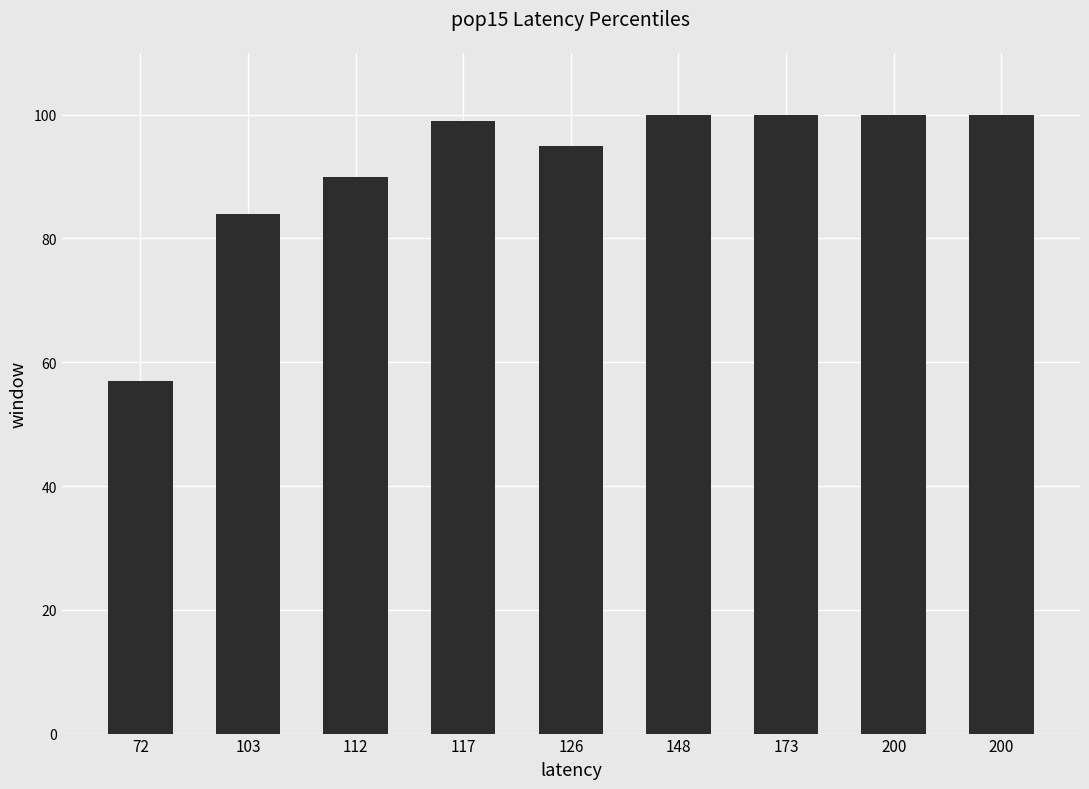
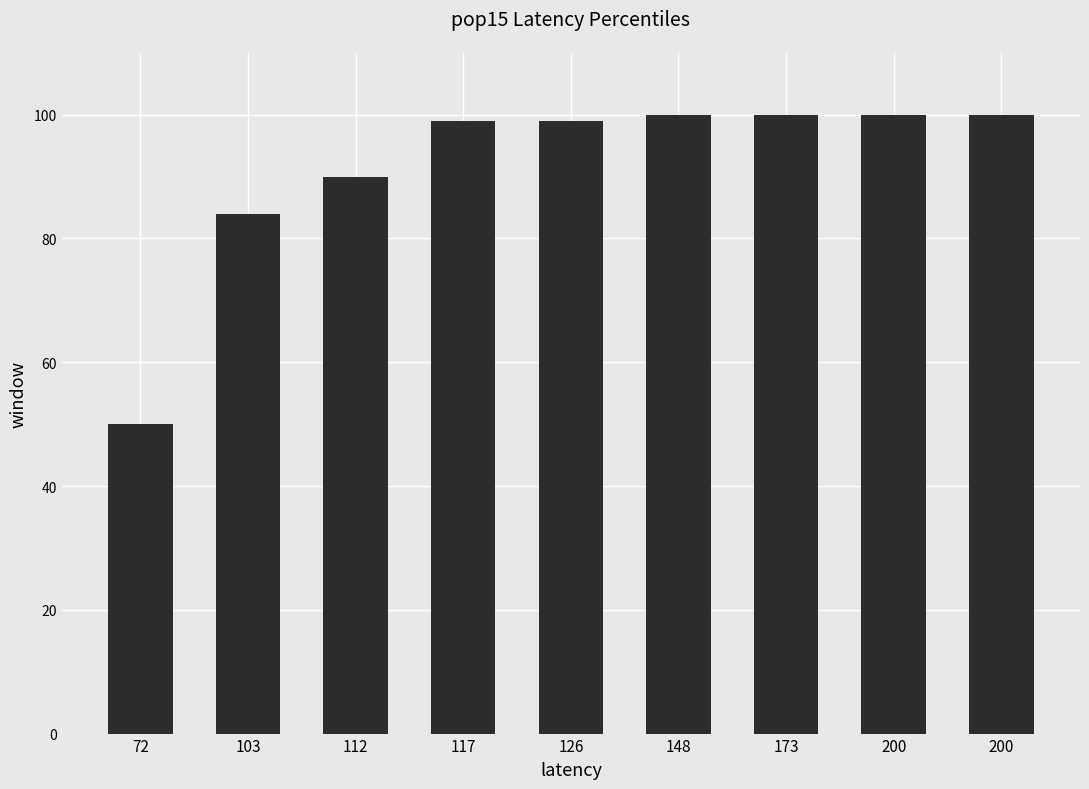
72: 57 -> 50
126: 95 -> 99
